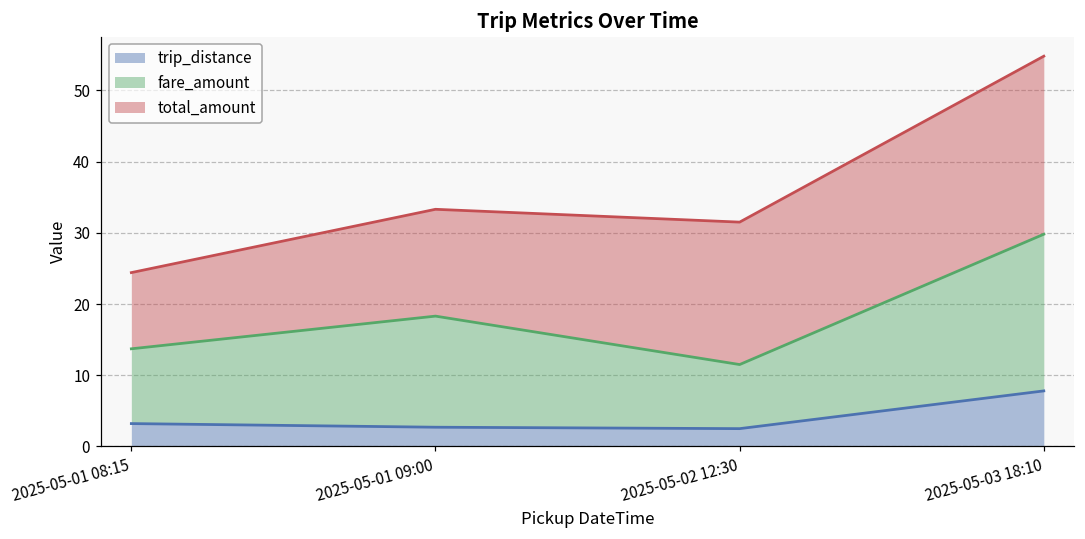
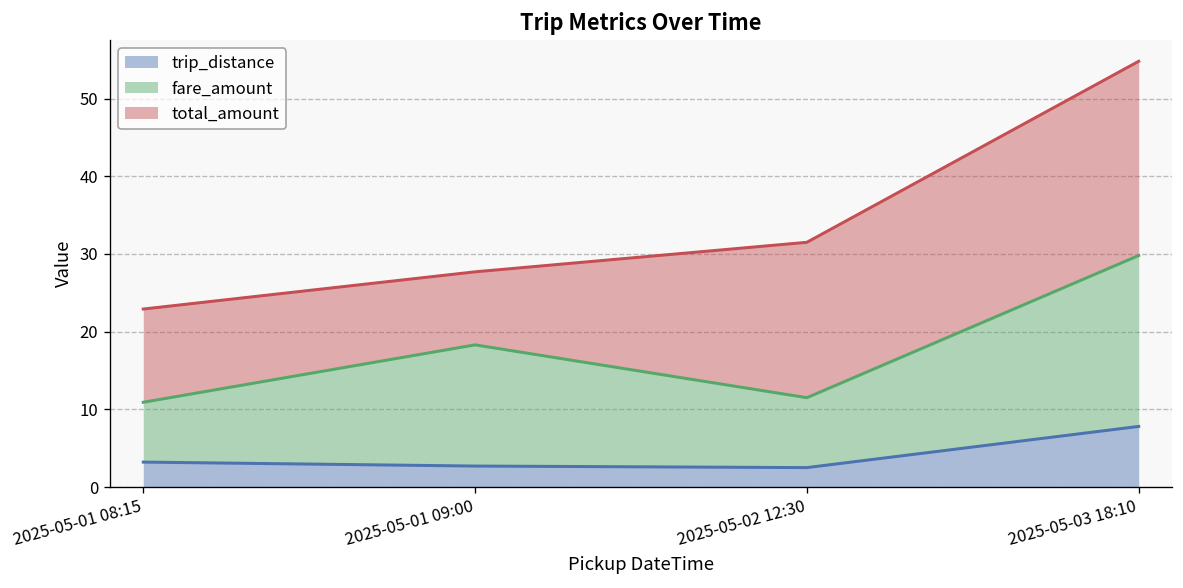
fare_amount, 2025-05-01 08:15: 11 -> 8
total_amount, 2025-05-01 08:15: 11 -> 12
total_amount, 2025-05-01 09:00: 15 -> 9
